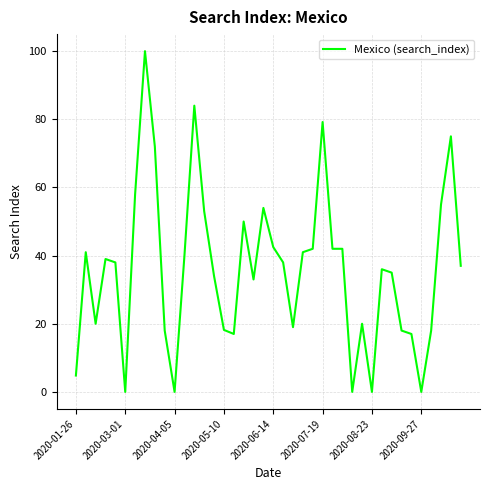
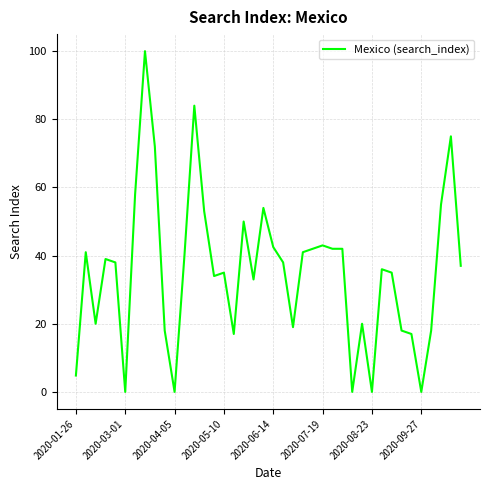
2020-05-10: 18 -> 35
2020-07-19: 79 -> 43
